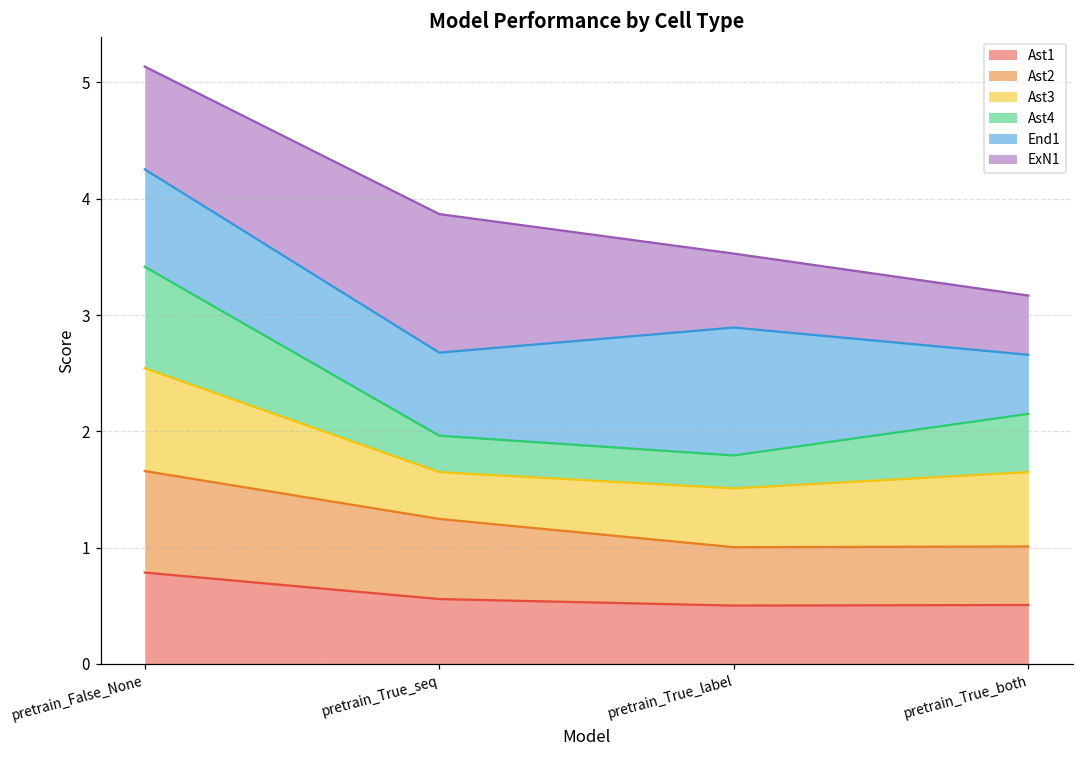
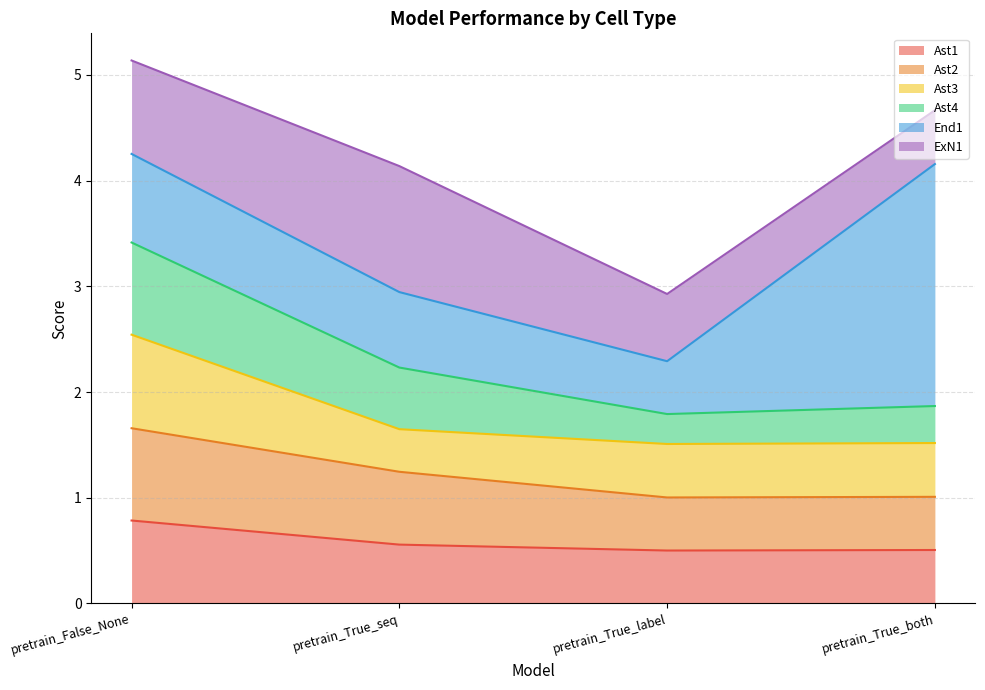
Ast4, pretrain_True_seq: 0.31 -> 0.58
End1, pretrain_True_label: 1.1 -> 0.5
Ast3, pretrain_True_both: 0.64 -> 0.51
Ast4, pretrain_True_both: 0.50 -> 0.35
End1, pretrain_True_both: 0.51 -> 2.29
